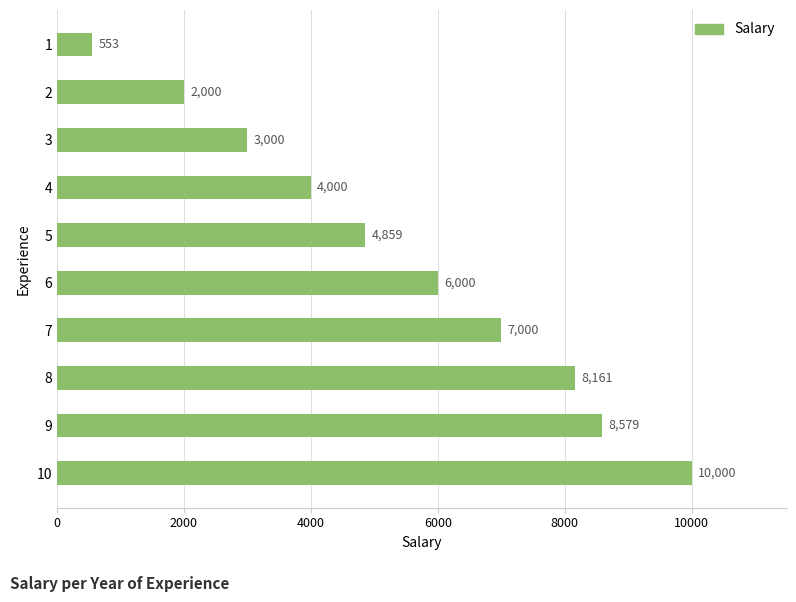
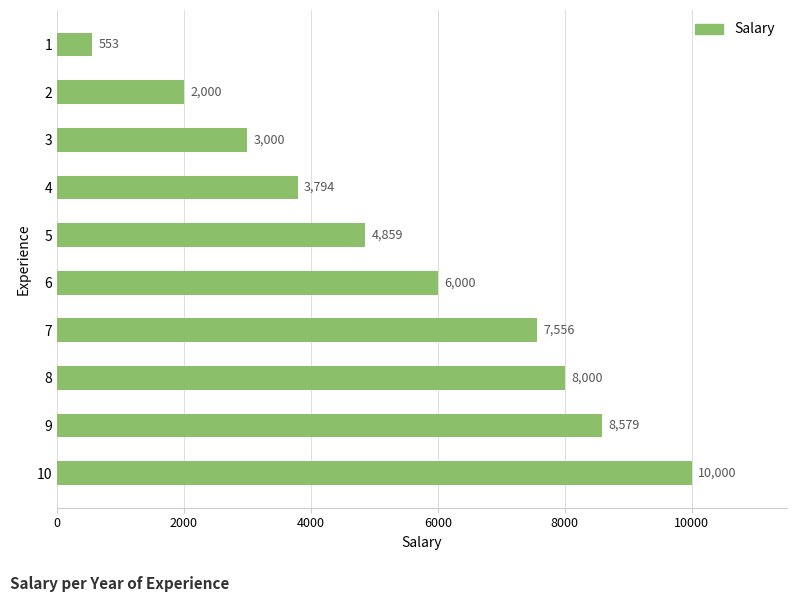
4: 4,000 -> 3,794
7: 7,000 -> 7,556
8: 8,161 -> 8,000
